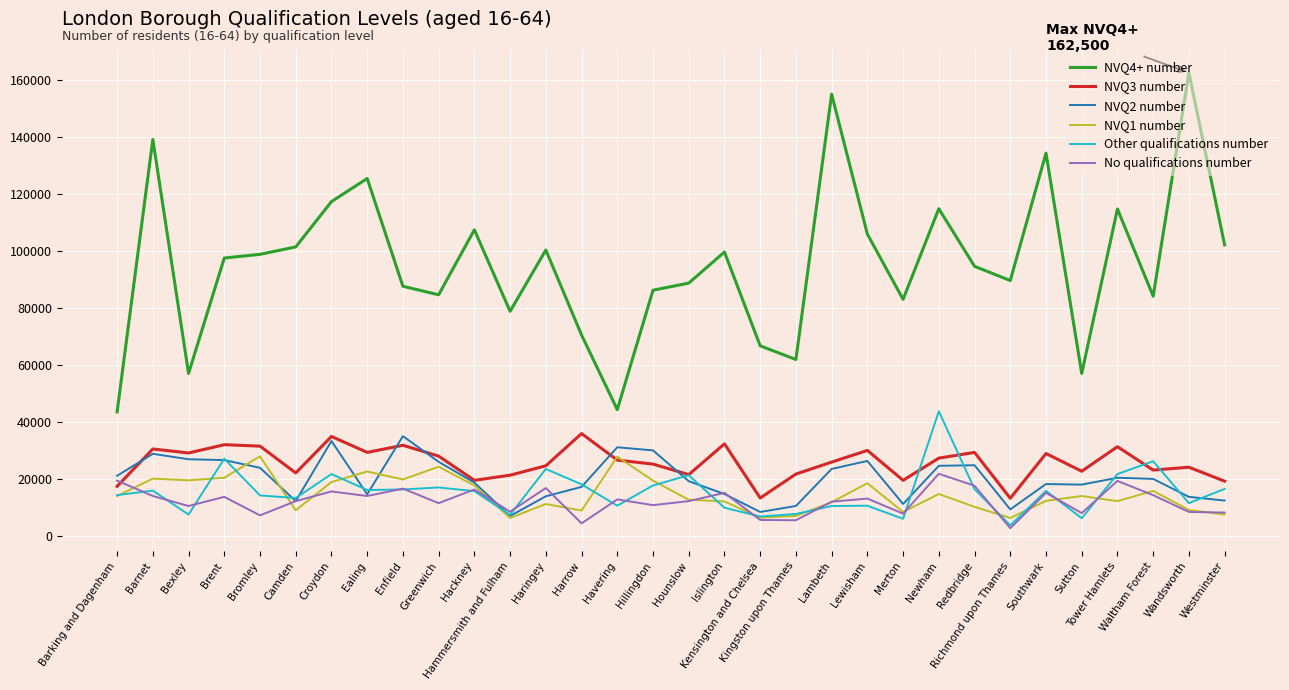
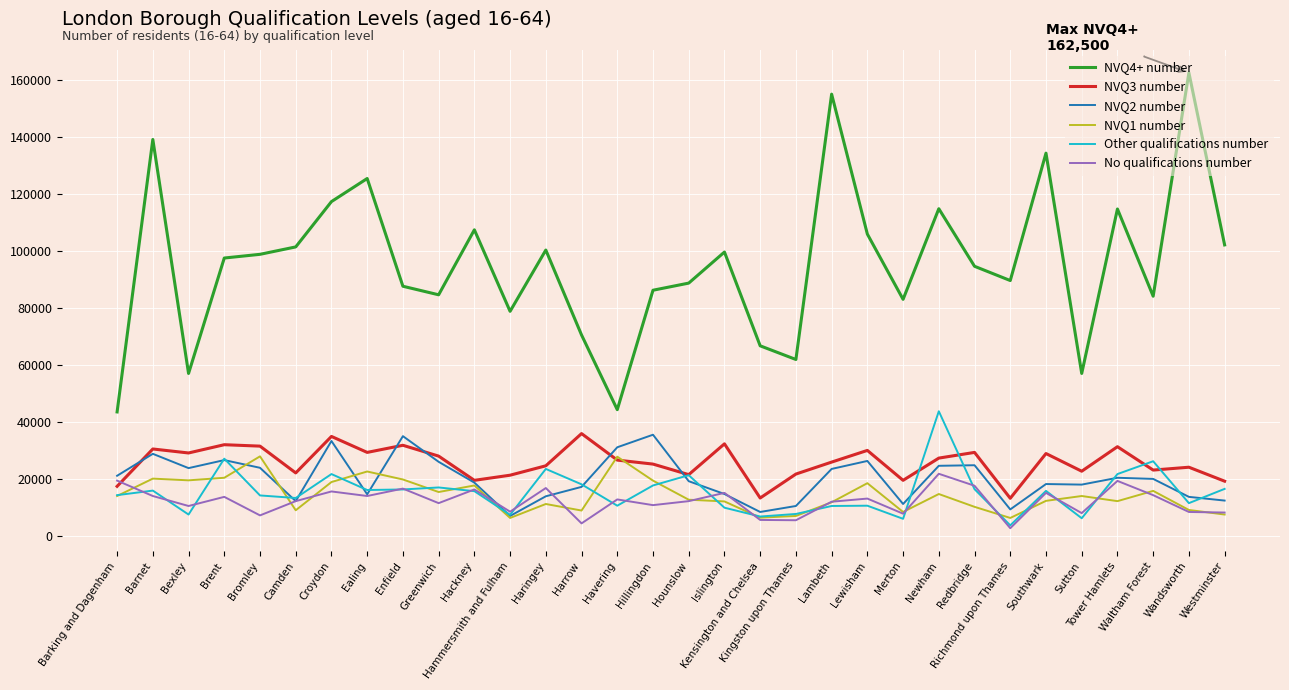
NVQ2 number, Bexley: 27000 -> 24000
NVQ1 number, Greenwich: 24000 -> 15000
NVQ2 number, Hillingdon: 30000 -> 36000
